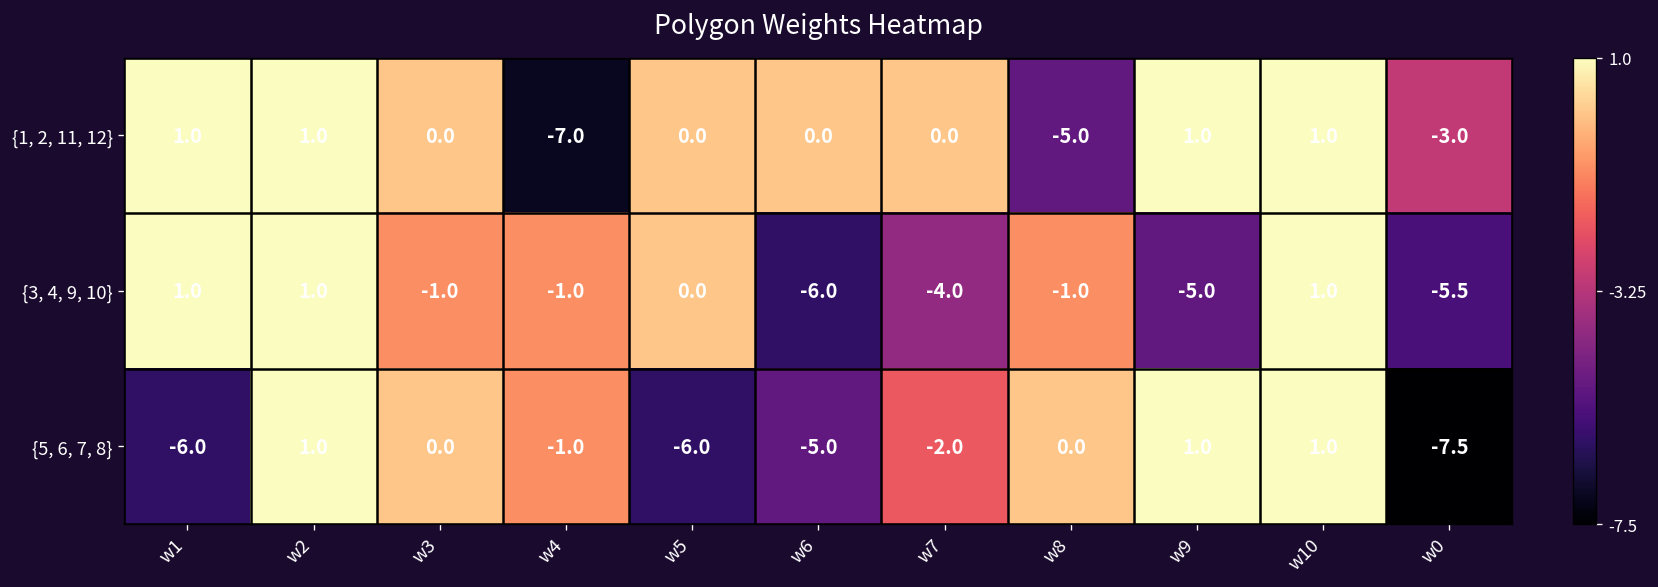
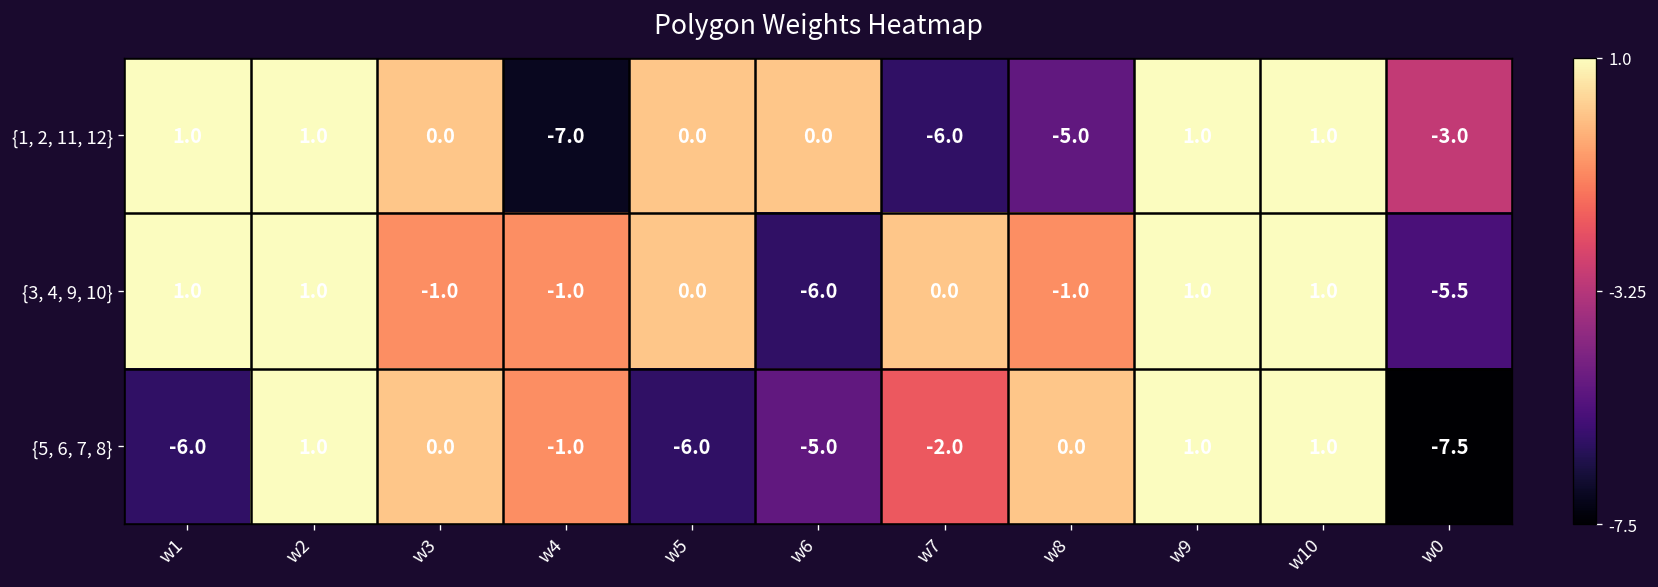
{1, 2, 11, 12}, w7: 0.0 -> -6.0
{3, 4, 9, 10}, w7: -4.0 -> 0.0
{3, 4, 9, 10}, w9: -5.0 -> 1.0
